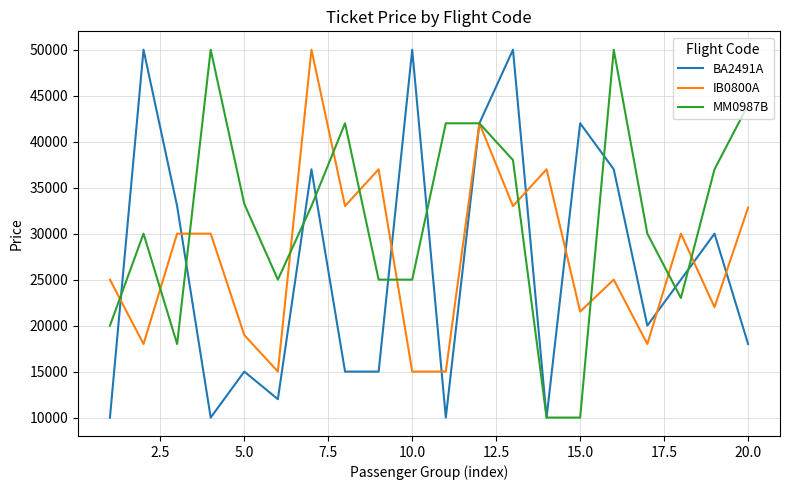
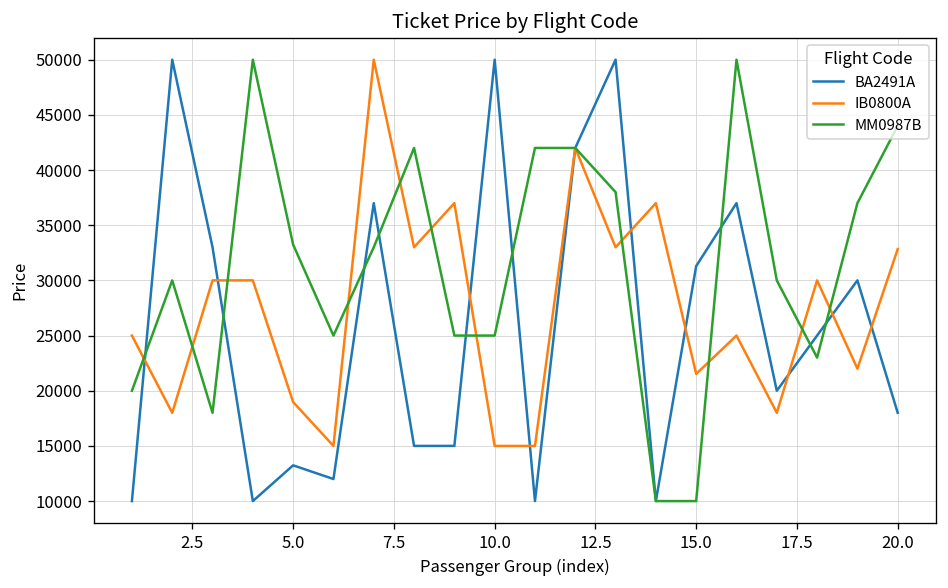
BA2491A, 5.0: 15000 -> 13000
BA2491A, 15.0: 42000 -> 31000
